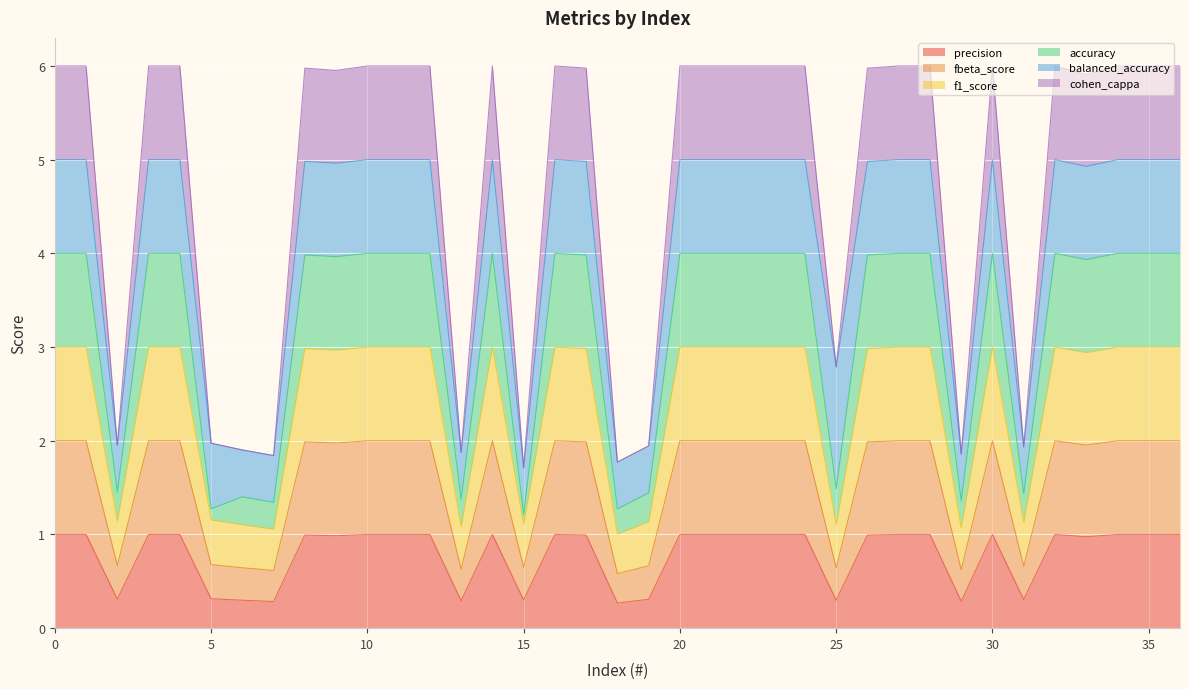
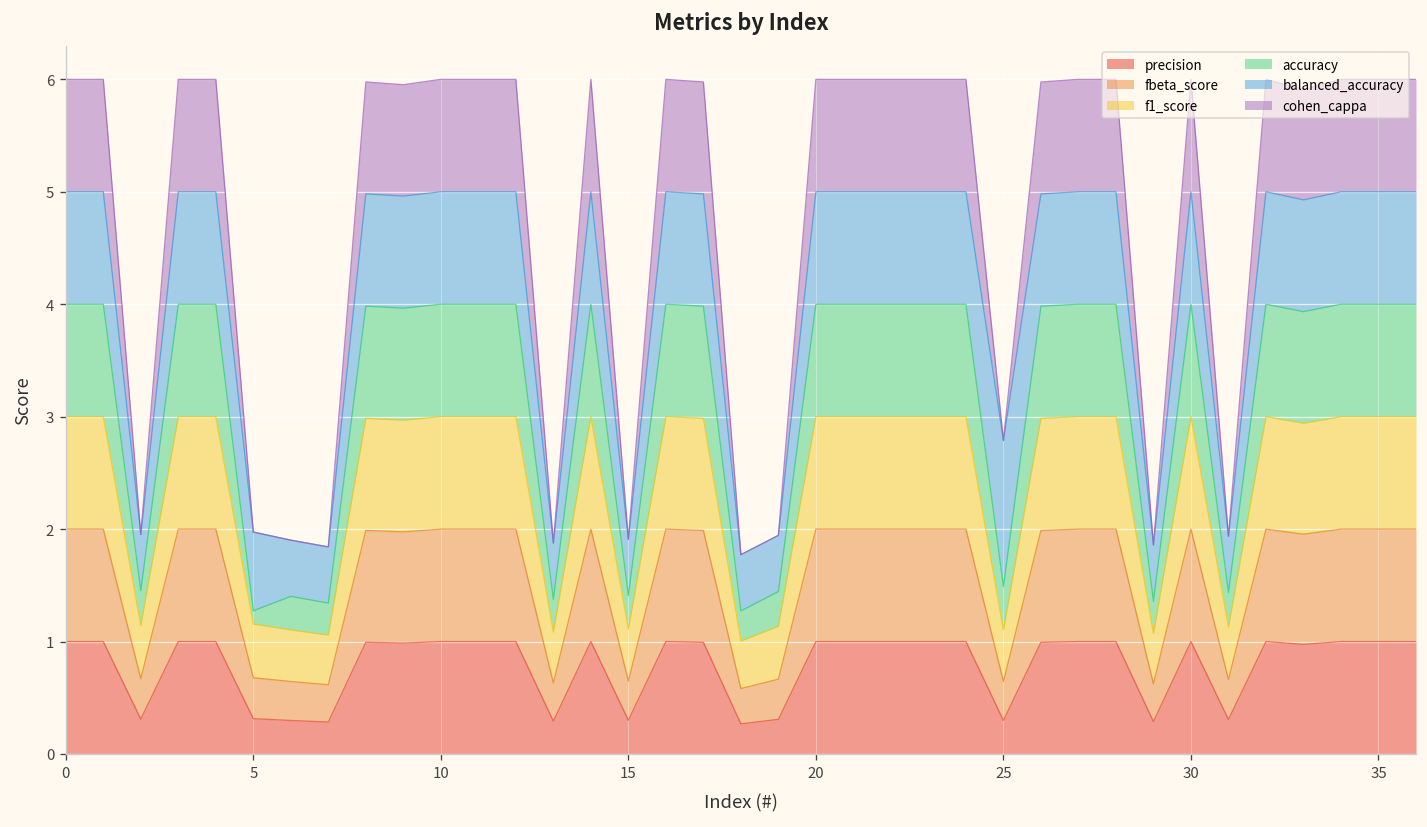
accuracy, 15: 0.1 -> 0.3
